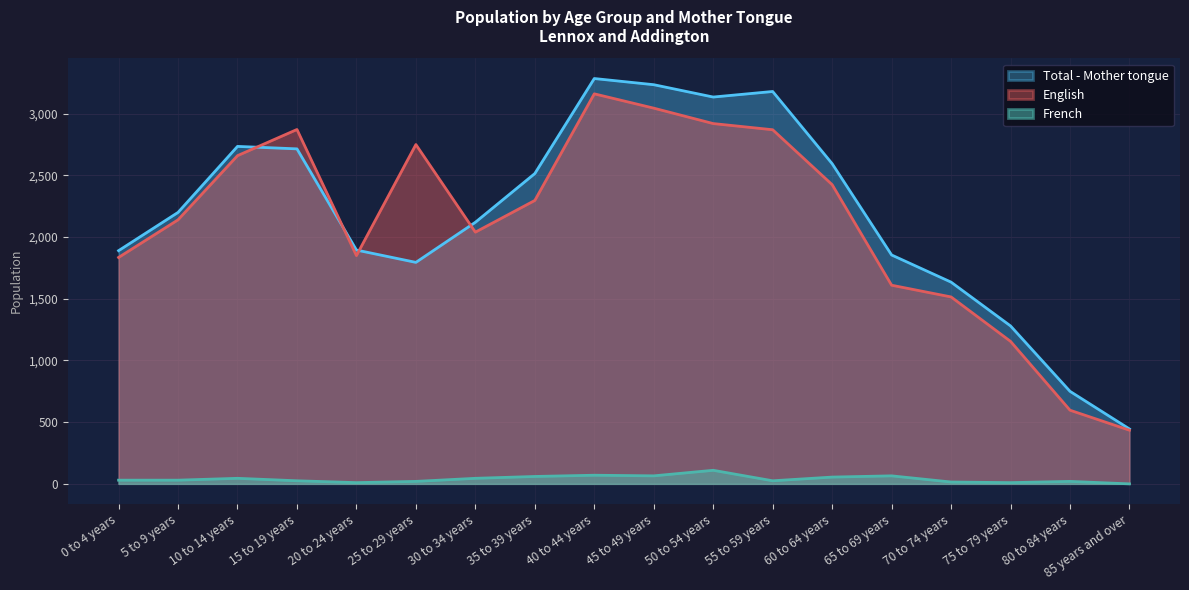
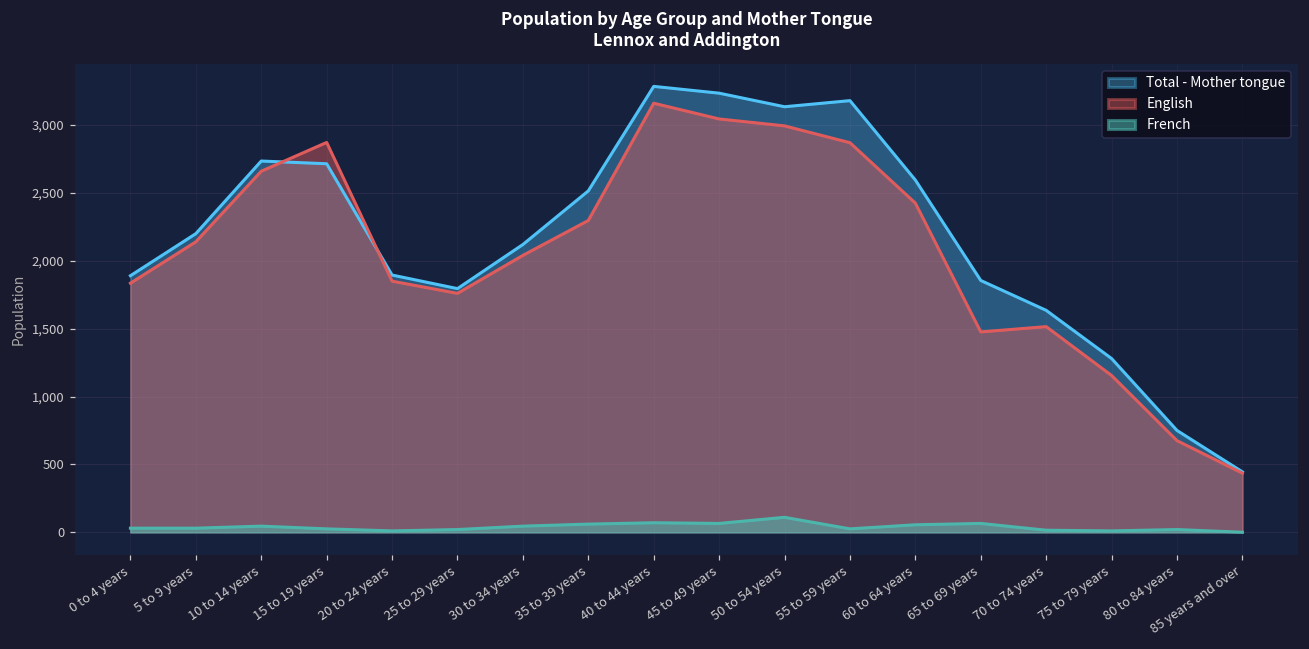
English, 25 to 29 years: 2,750 -> 1,760
English, 50 to 54 years: 2,920 -> 2,990
English, 65 to 69 years: 1,610 -> 1,480
English, 80 to 84 years: 600 -> 680
